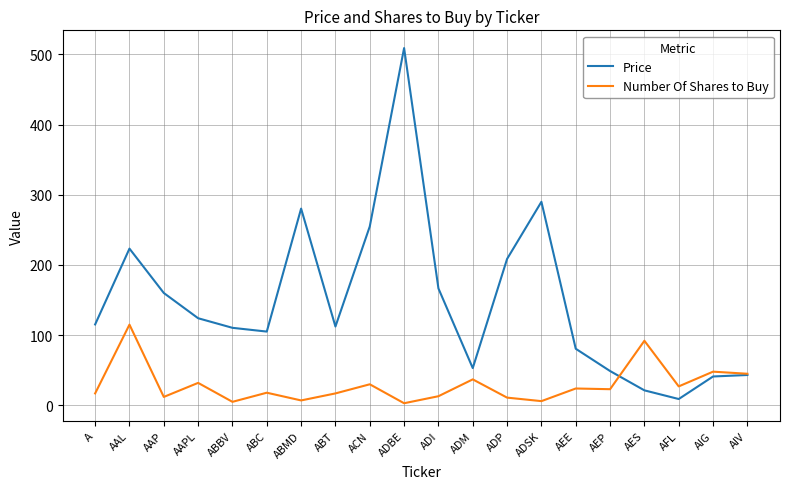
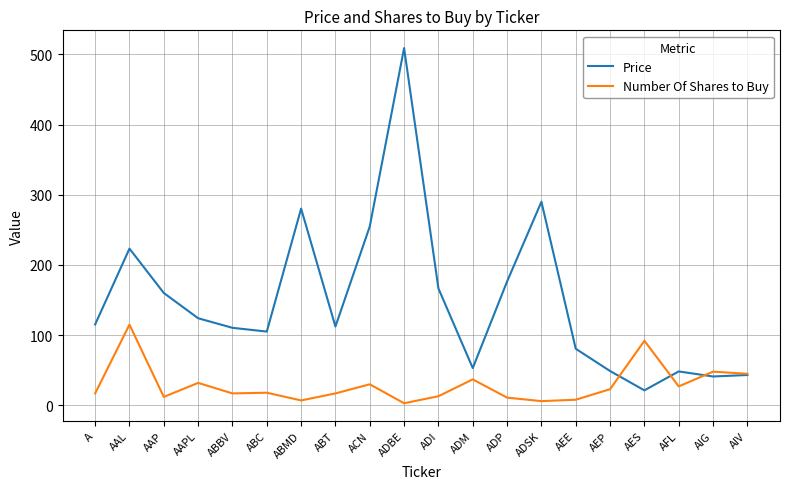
Number Of Shares to Buy, ABBV: 10 -> 20
Price, ADP: 210 -> 180
Number Of Shares to Buy, AEE: 20 -> 10
Price, AFL: 10 -> 50
